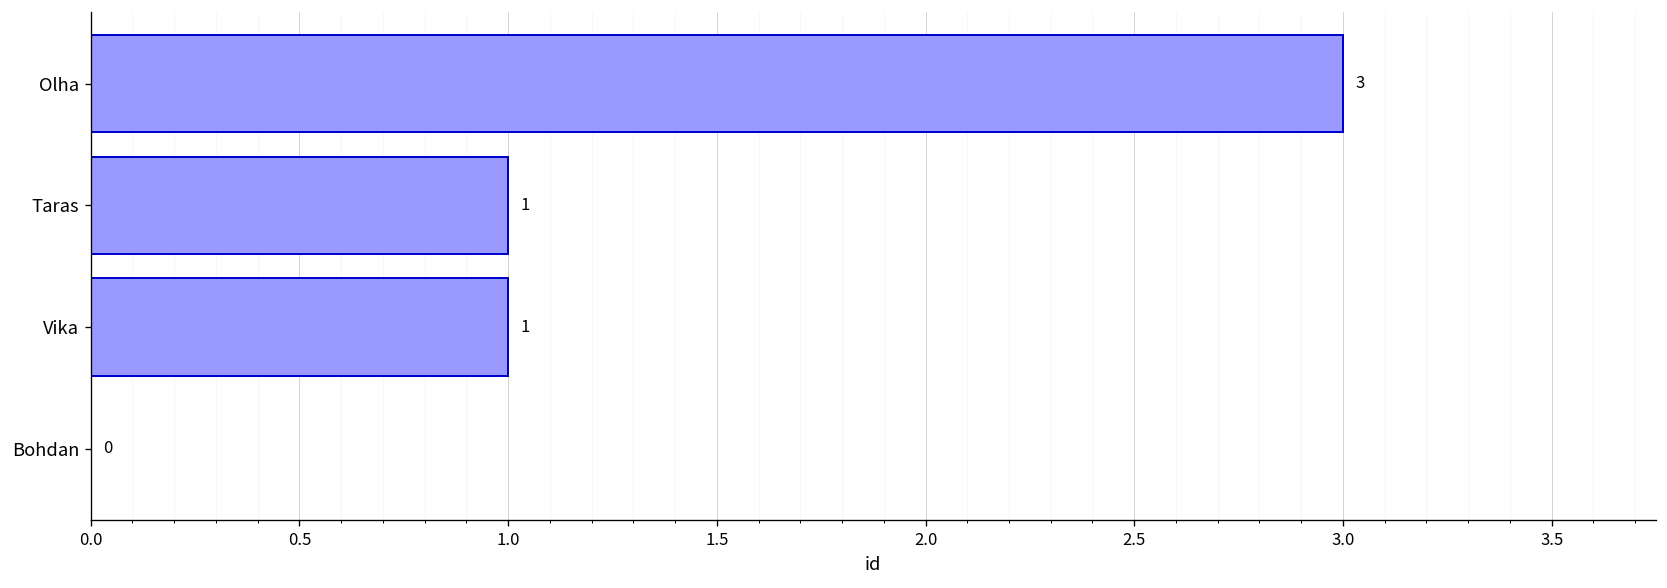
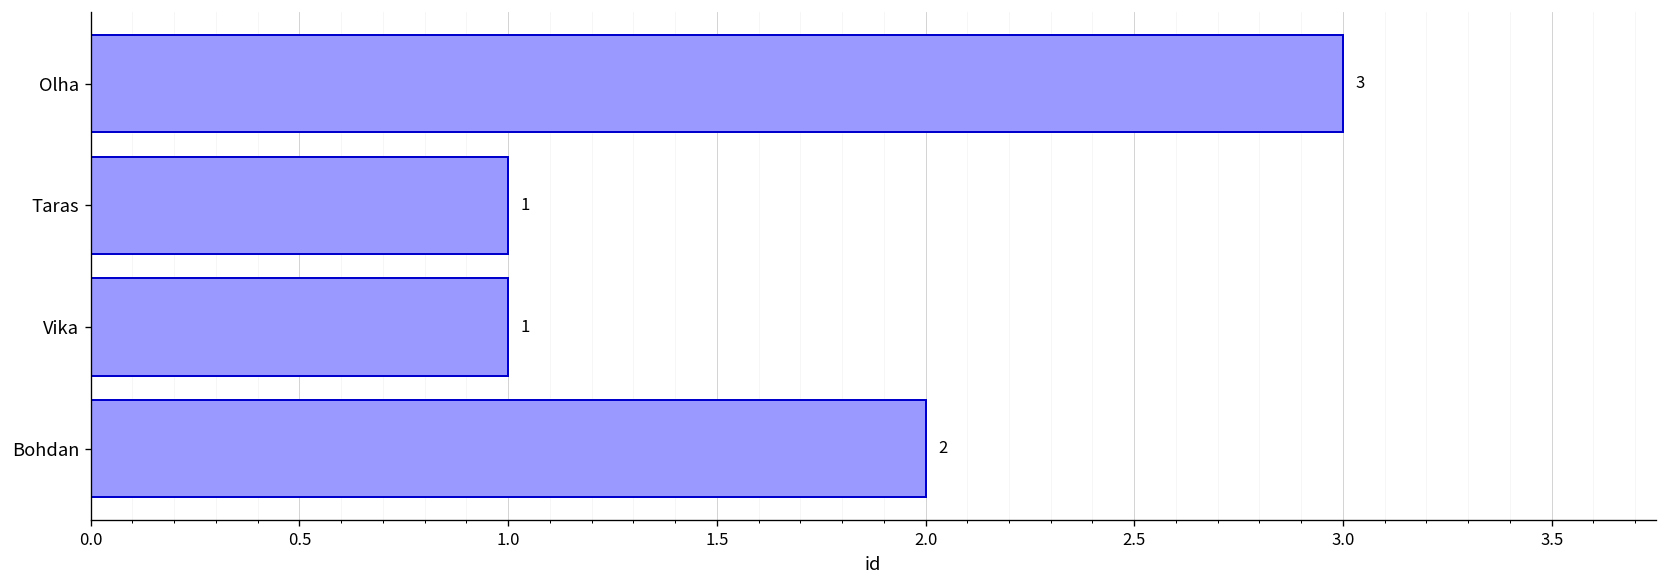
Bohdan: 0 -> 2
